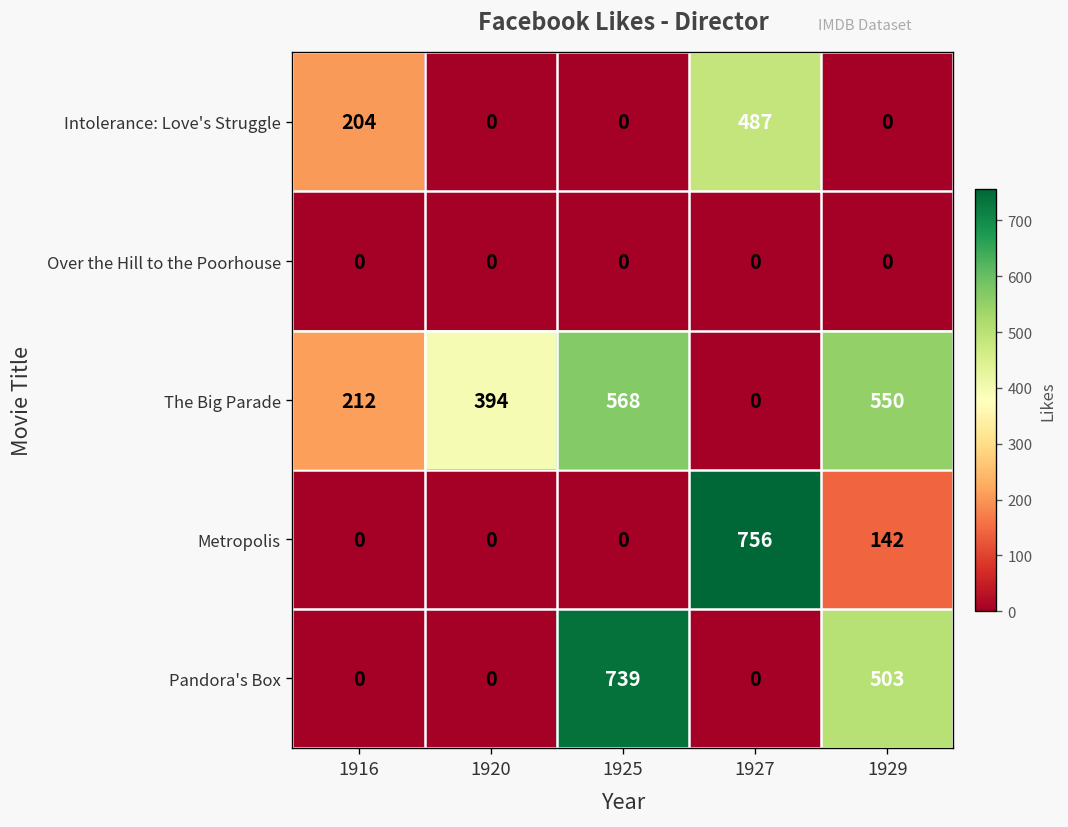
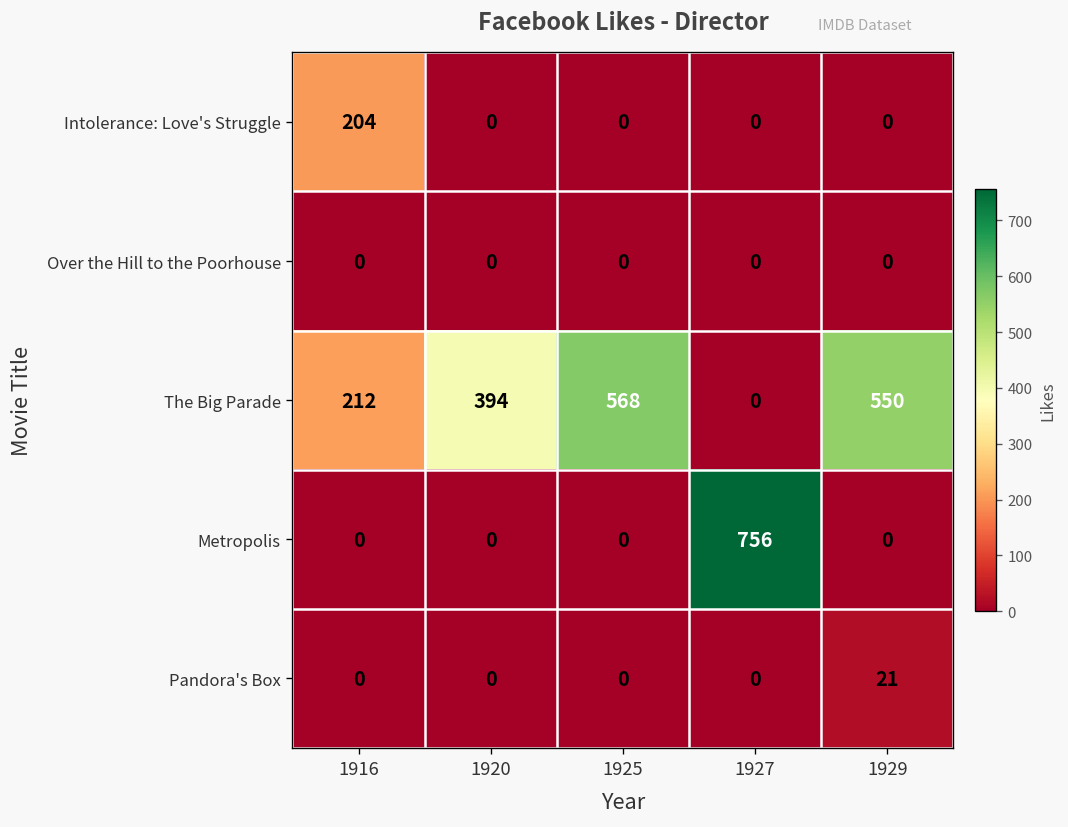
Intolerance: Love's Struggle, 1927: 487 -> 0
Metropolis, 1929: 142 -> 0
Pandora's Box, 1925: 739 -> 0
Pandora's Box, 1929: 503 -> 21
